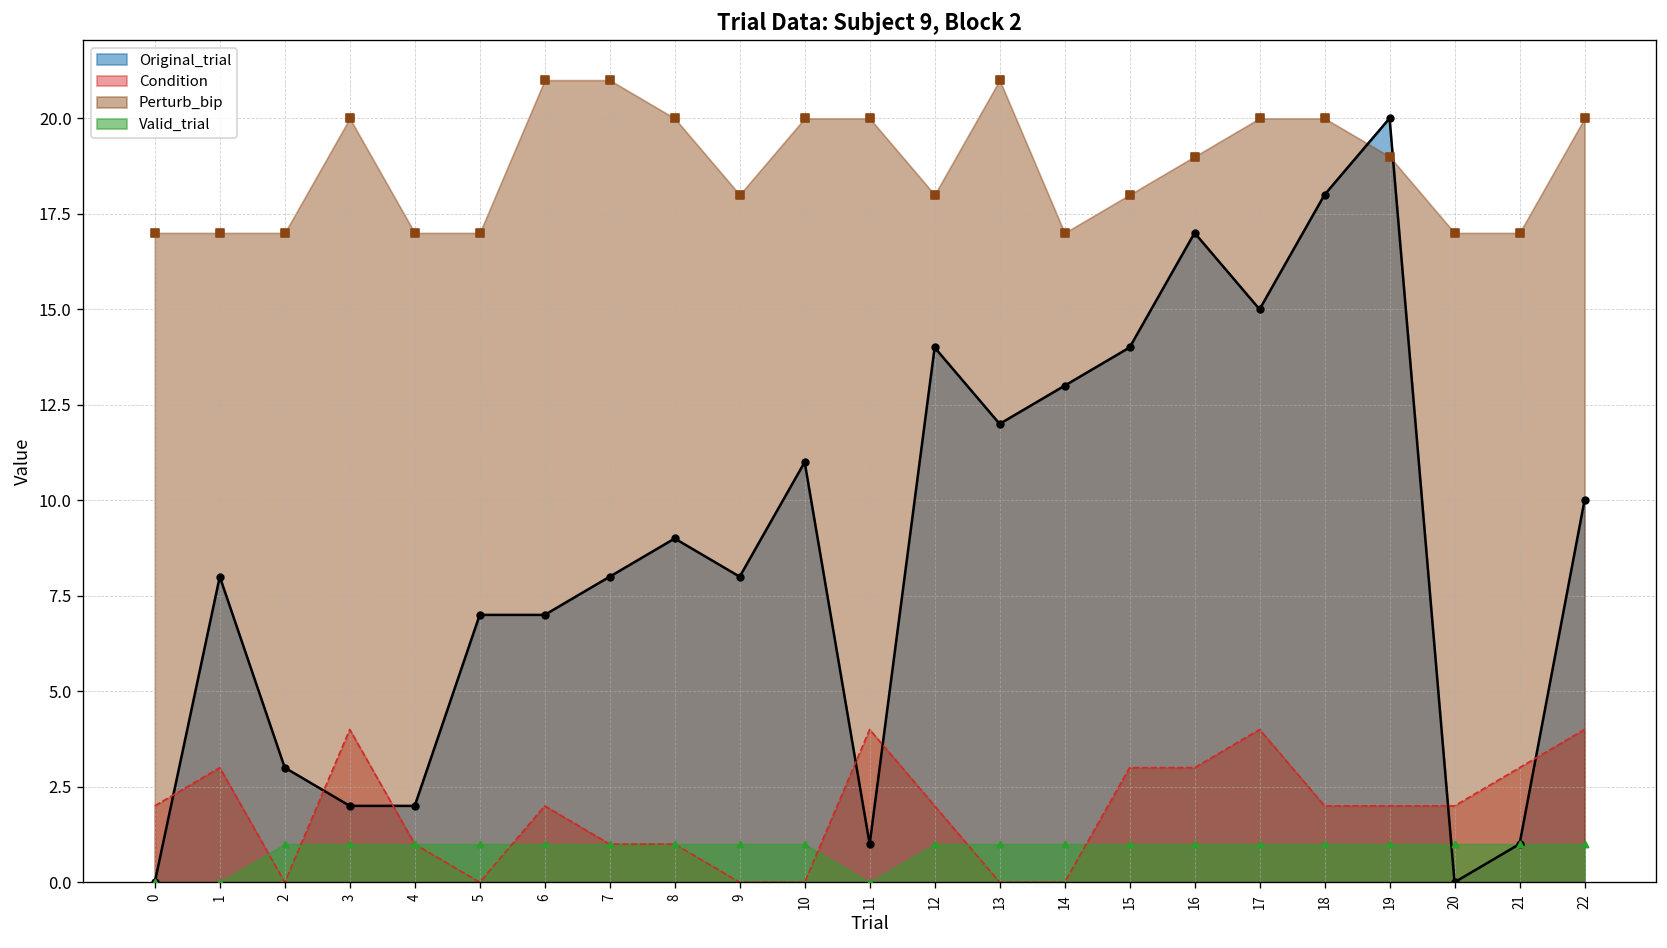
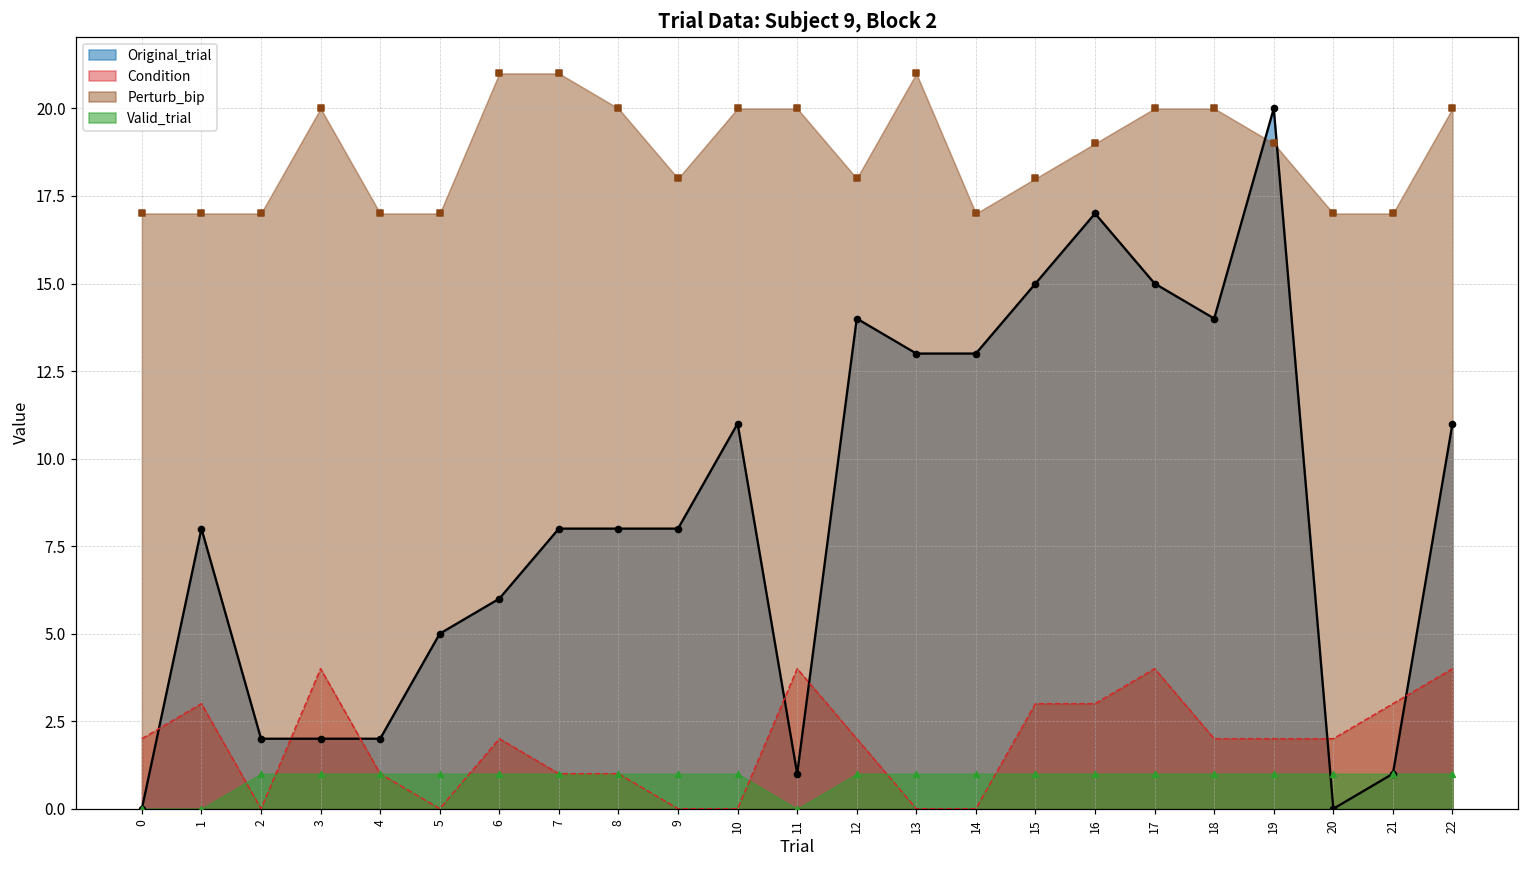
Original_trial, 2: 3 -> 2
Original_trial, 5: 7 -> 5
Original_trial, 6: 7 -> 6
Original_trial, 8: 9 -> 8
Original_trial, 13: 12 -> 13
Original_trial, 15: 14 -> 15
Original_trial, 18: 18 -> 14
Original_trial, 22: 10 -> 11
